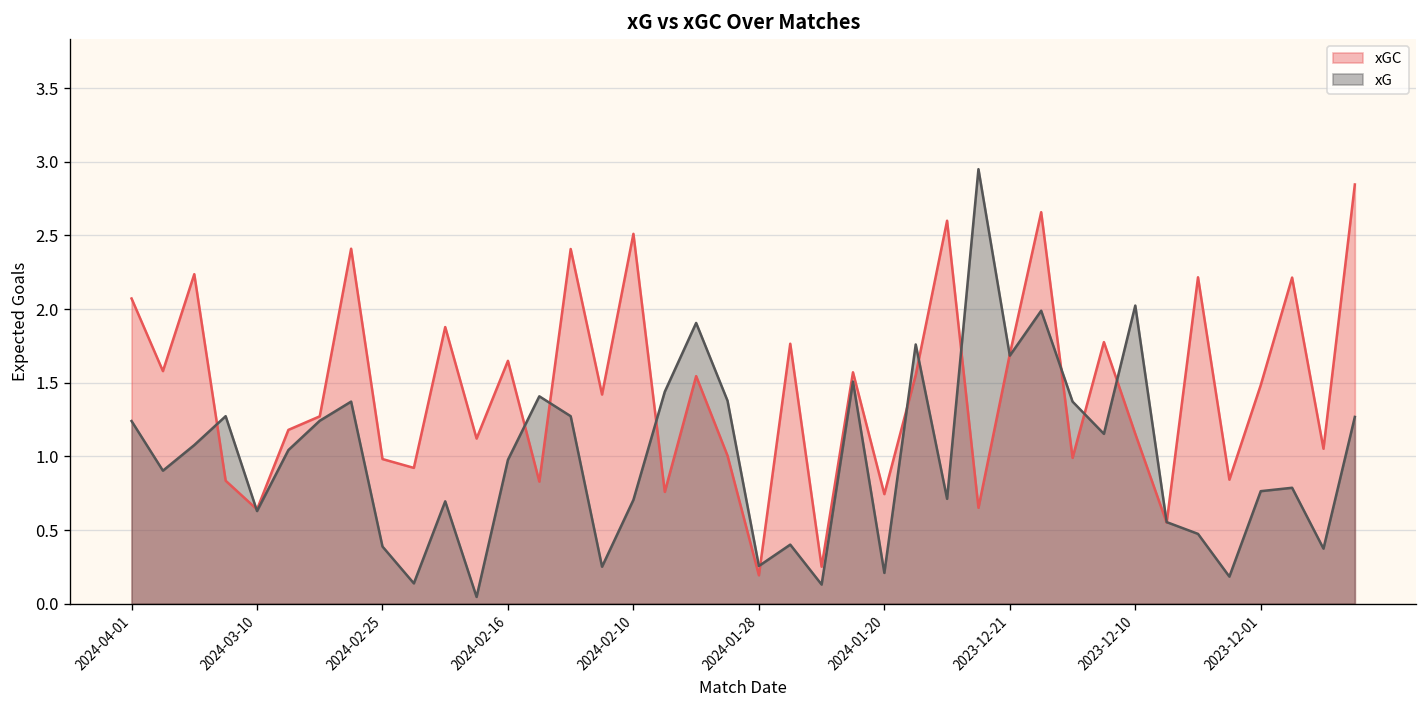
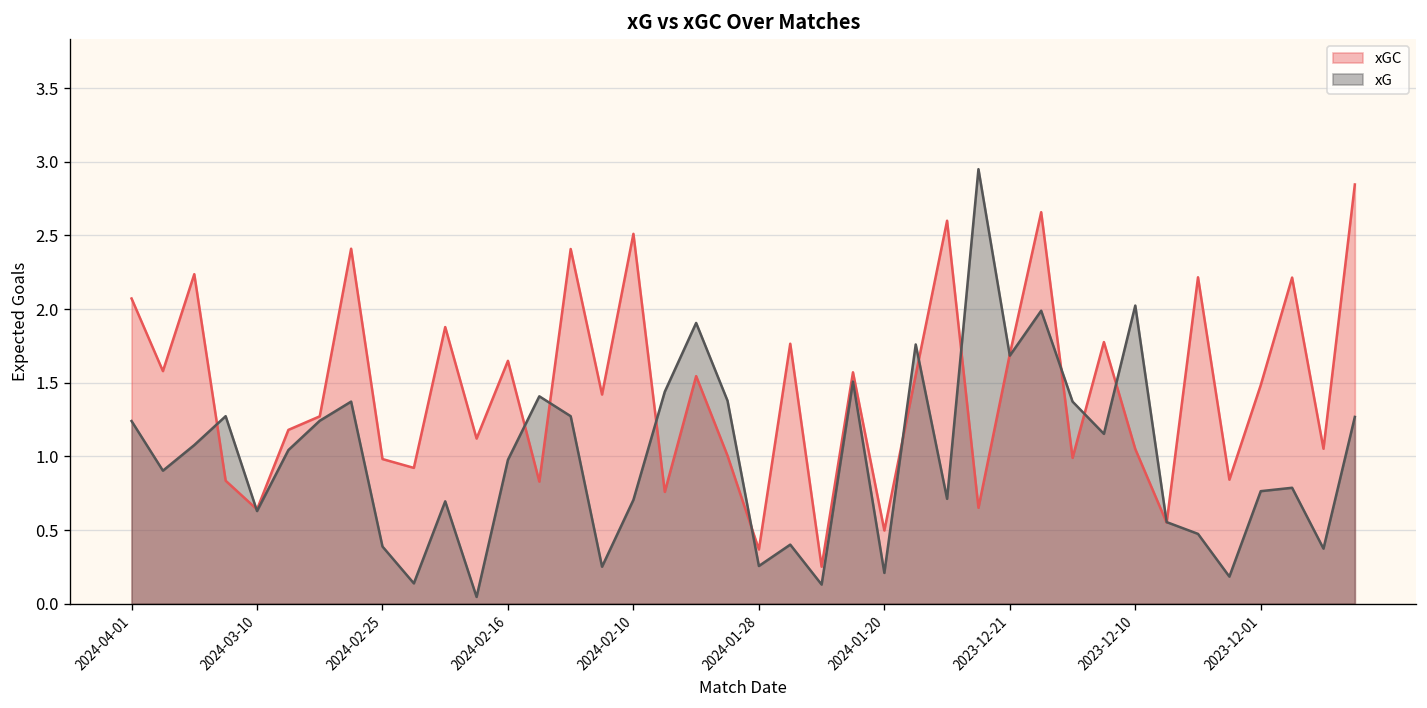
xGC, 2024-01-28: 0.19 -> 0.37
xGC, 2024-01-20: 0.74 -> 0.50
xGC, 2023-12-10: 1.15 -> 1.05
